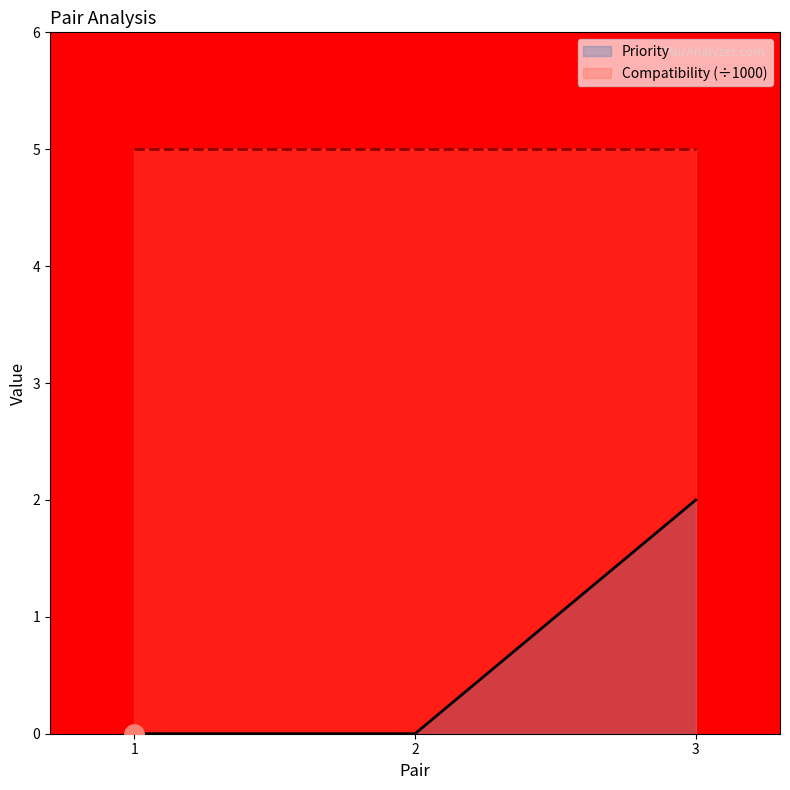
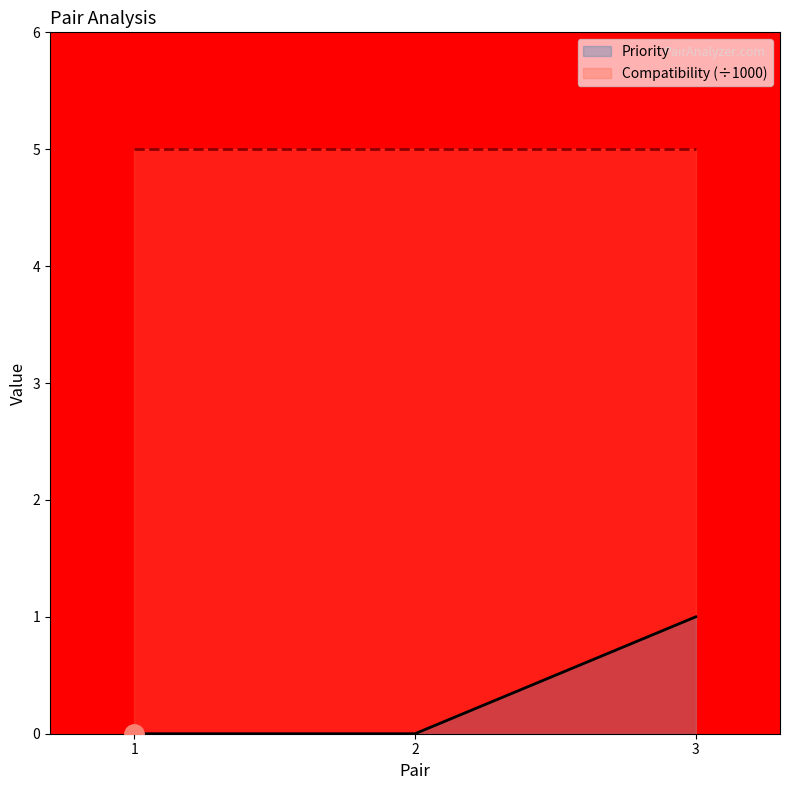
Priority, 3: 2 -> 1
